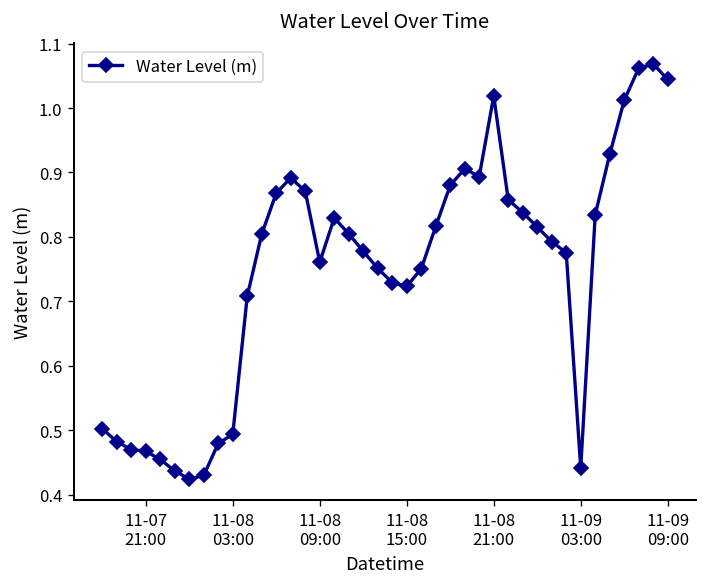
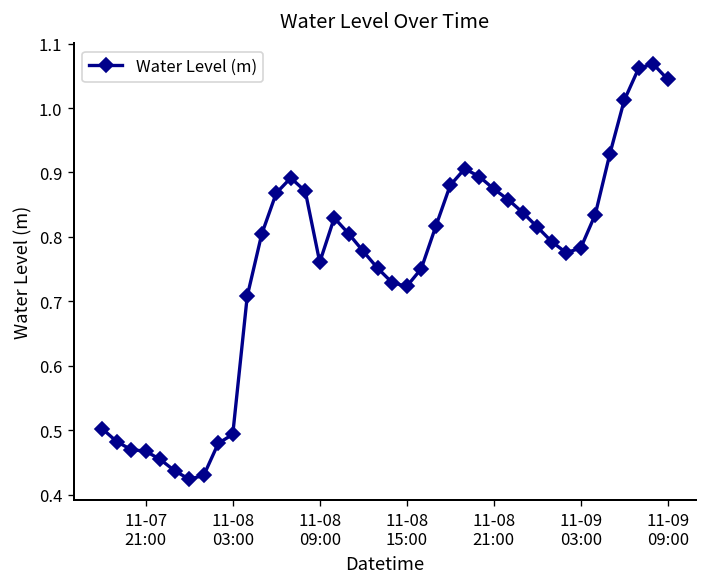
11-08 21:00: 1.02 -> 0.87
11-09 03:00: 0.44 -> 0.78
